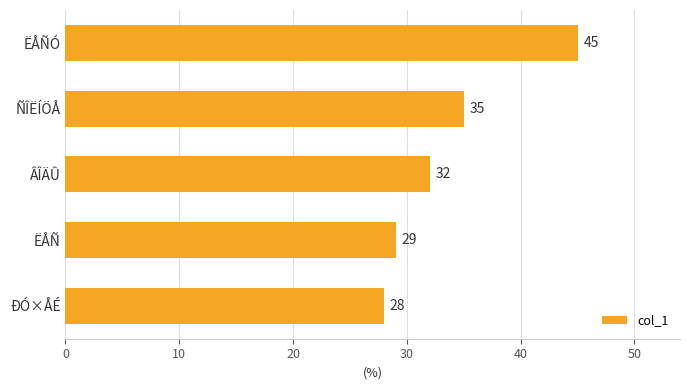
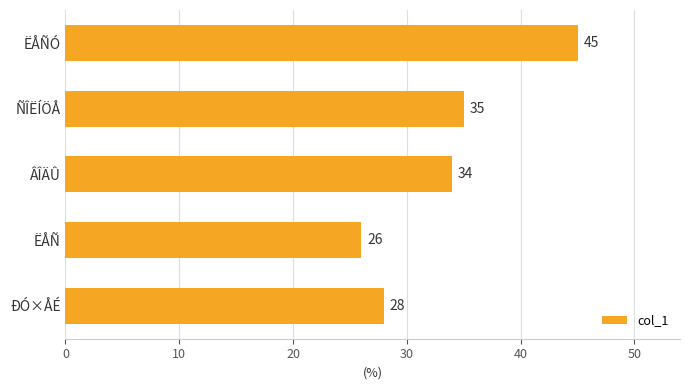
ÂÎÄÛ: 32 -> 34
ËÅÑ: 29 -> 26
